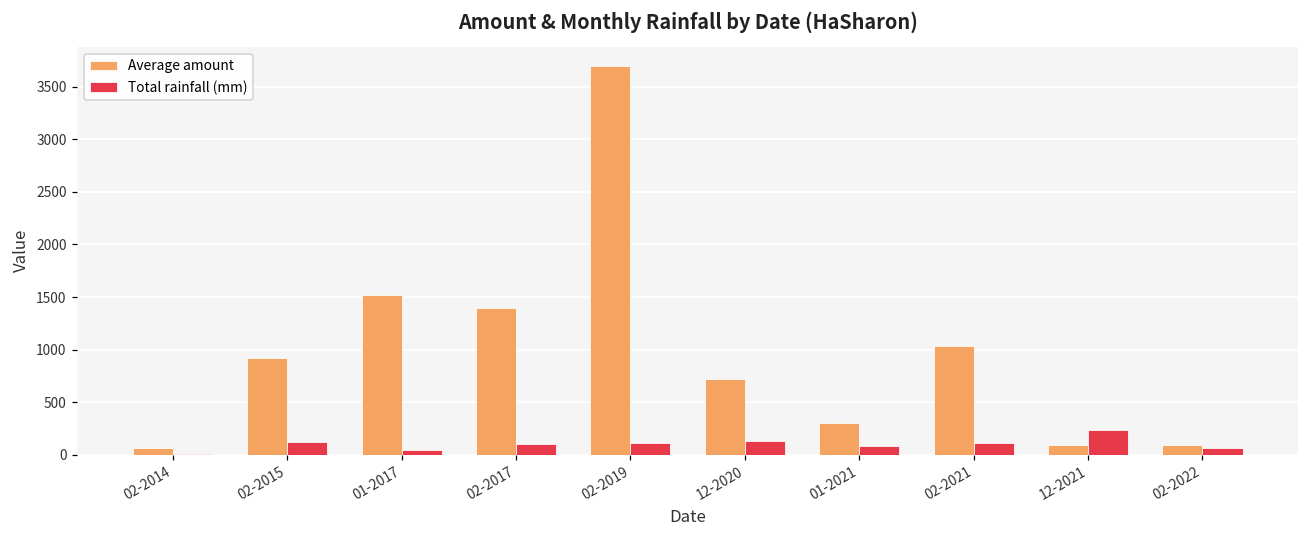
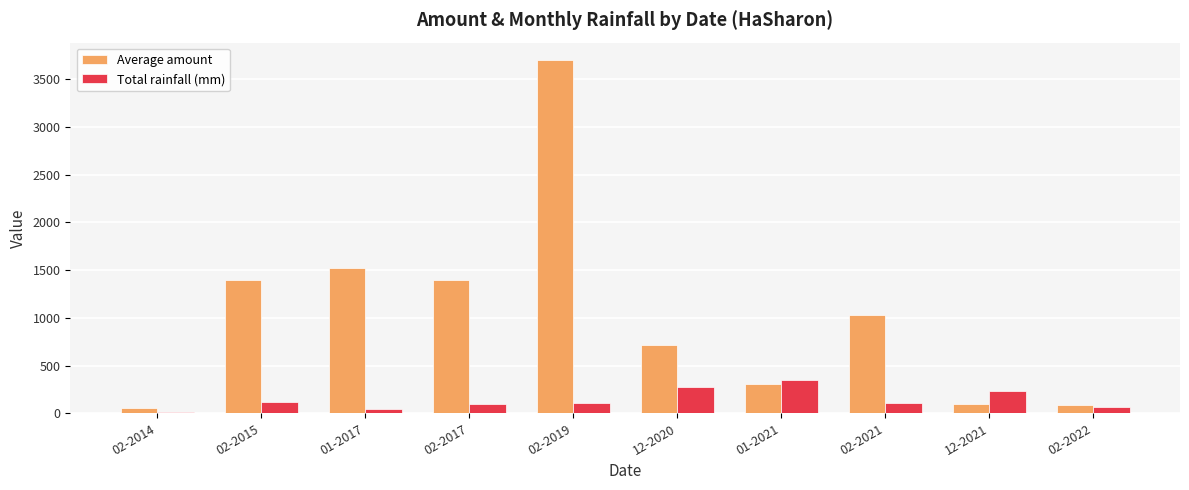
Average amount, 02-2015: 900 -> 1400
Total rainfall (mm), 12-2020: 100 -> 300
Total rainfall (mm), 01-2021: 100 -> 300
